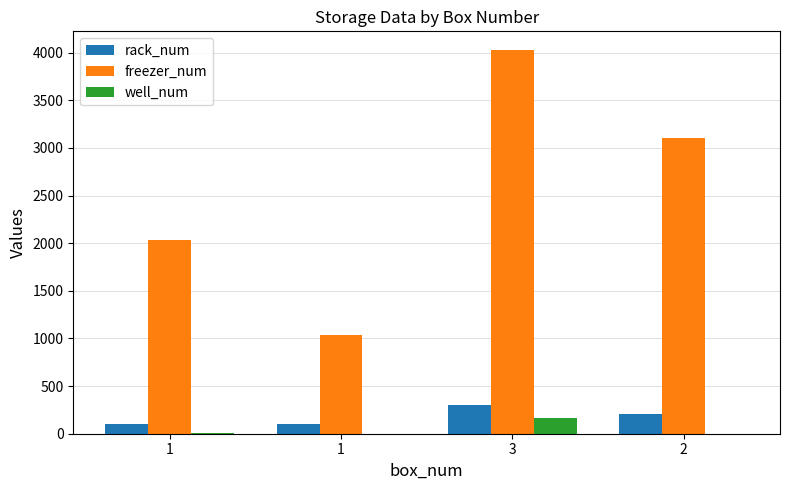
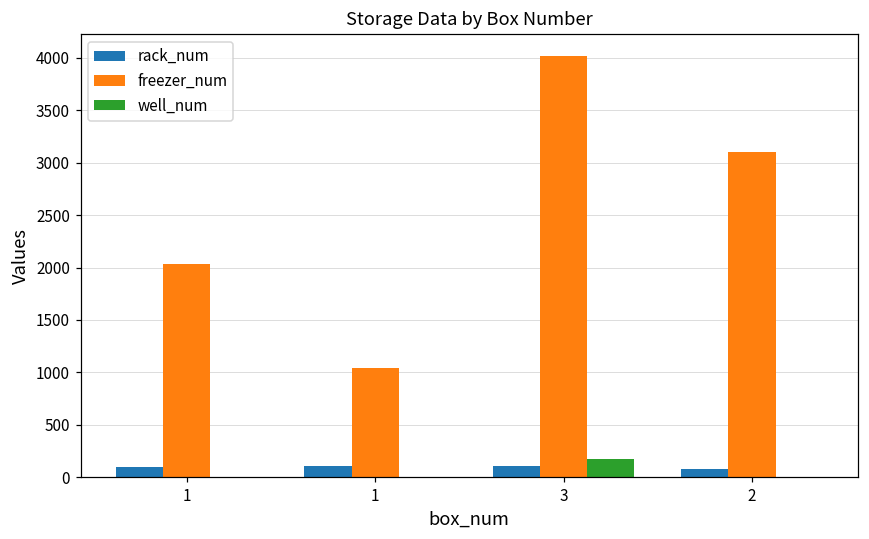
rack_num, 3: 300 -> 100
rack_num, 2: 200 -> 100
